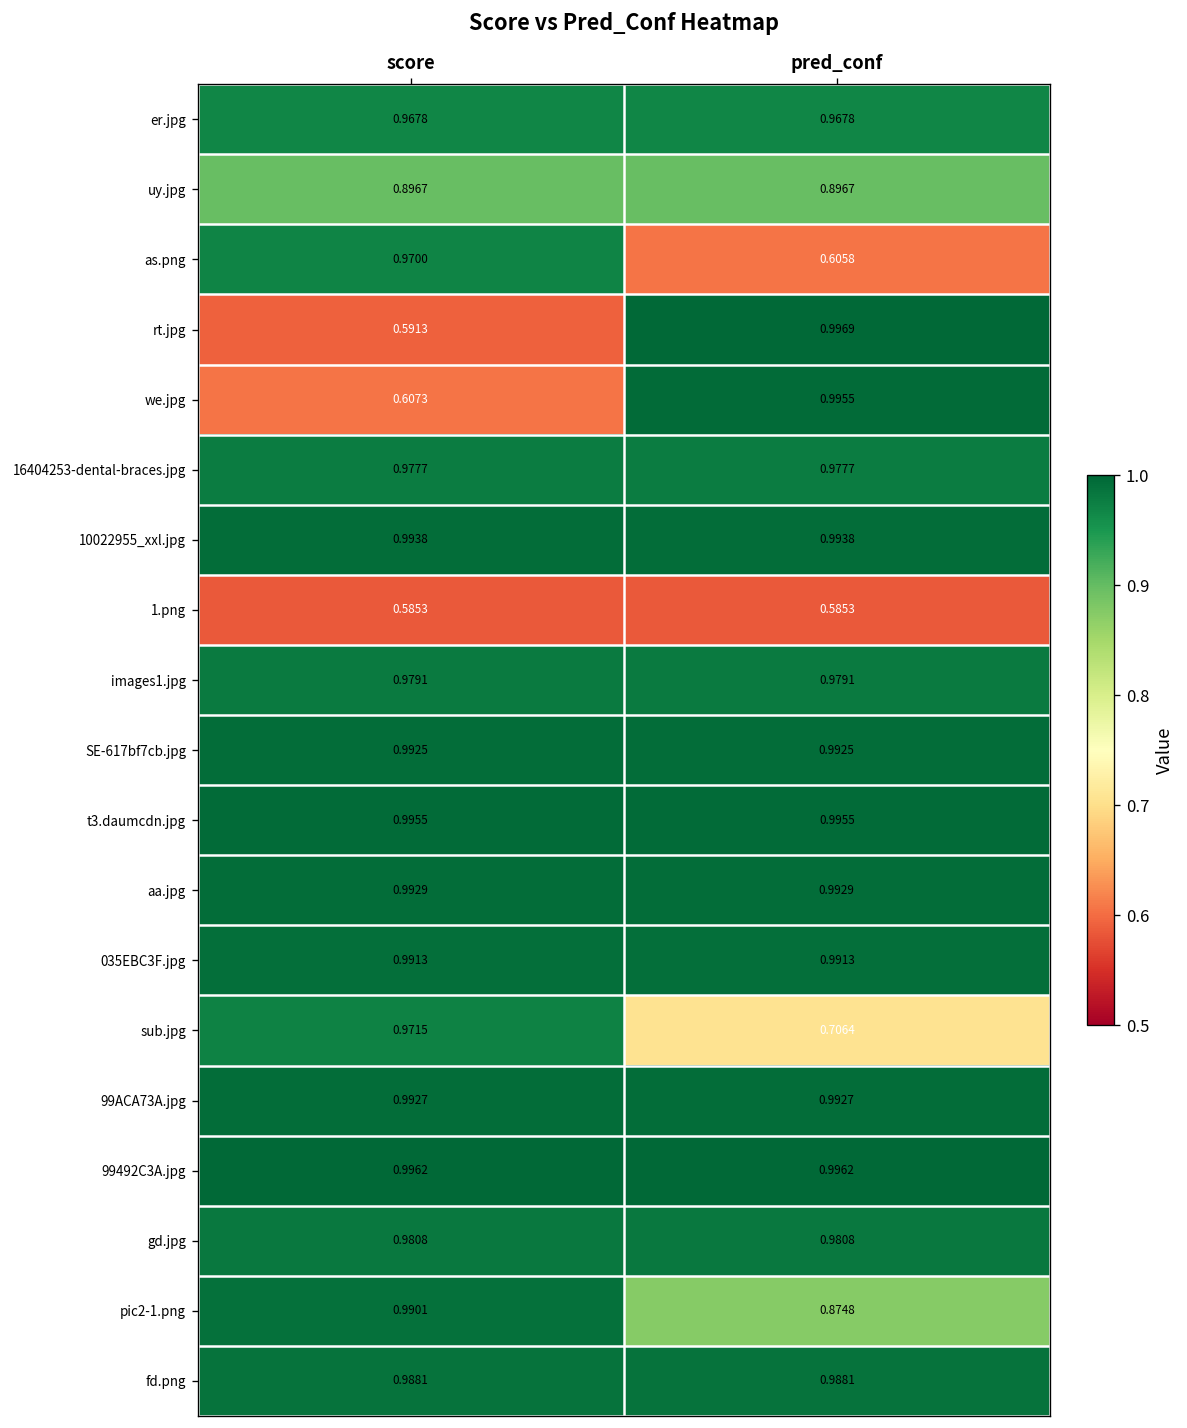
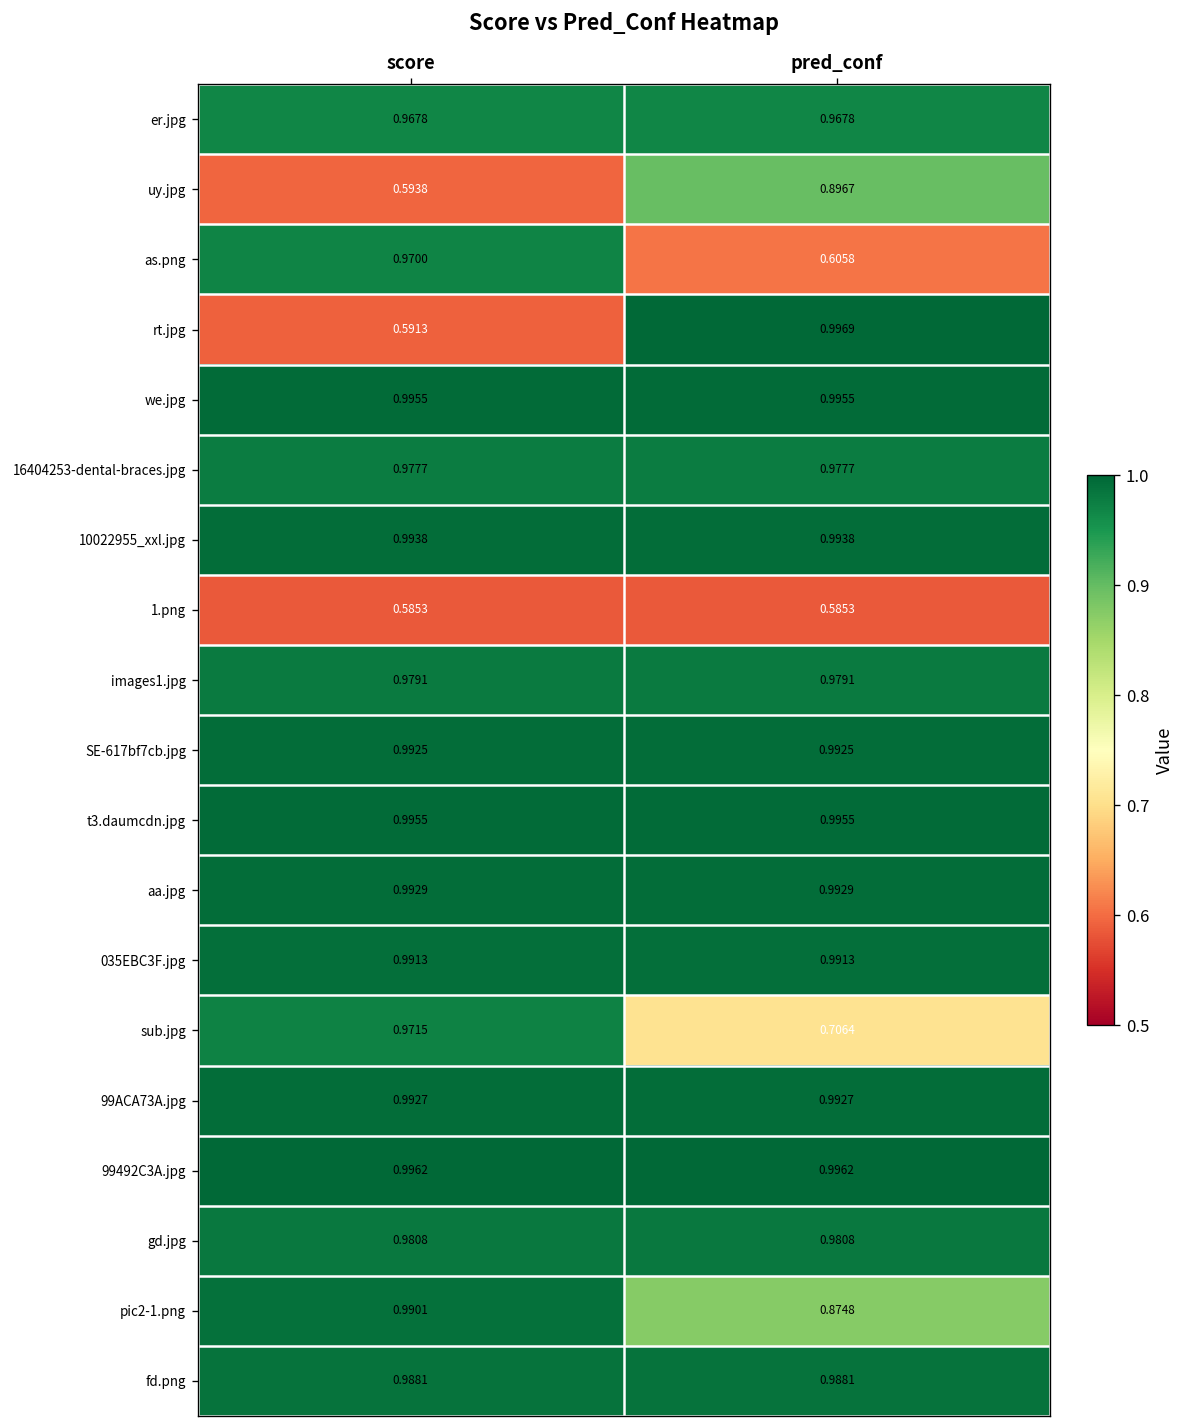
uy.jpg, score: 0.8967 -> 0.5938
we.jpg, score: 0.6073 -> 0.9955
